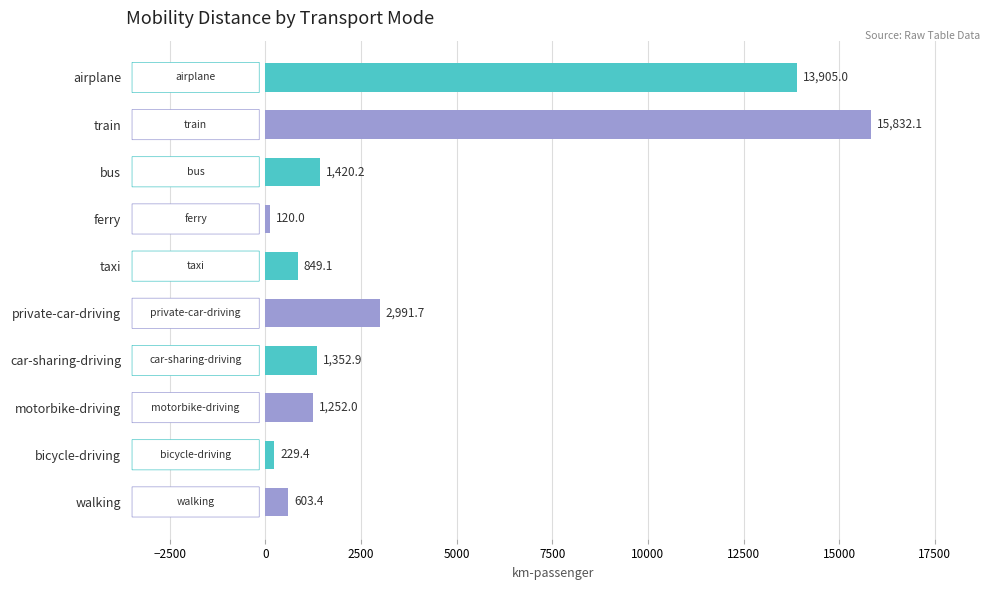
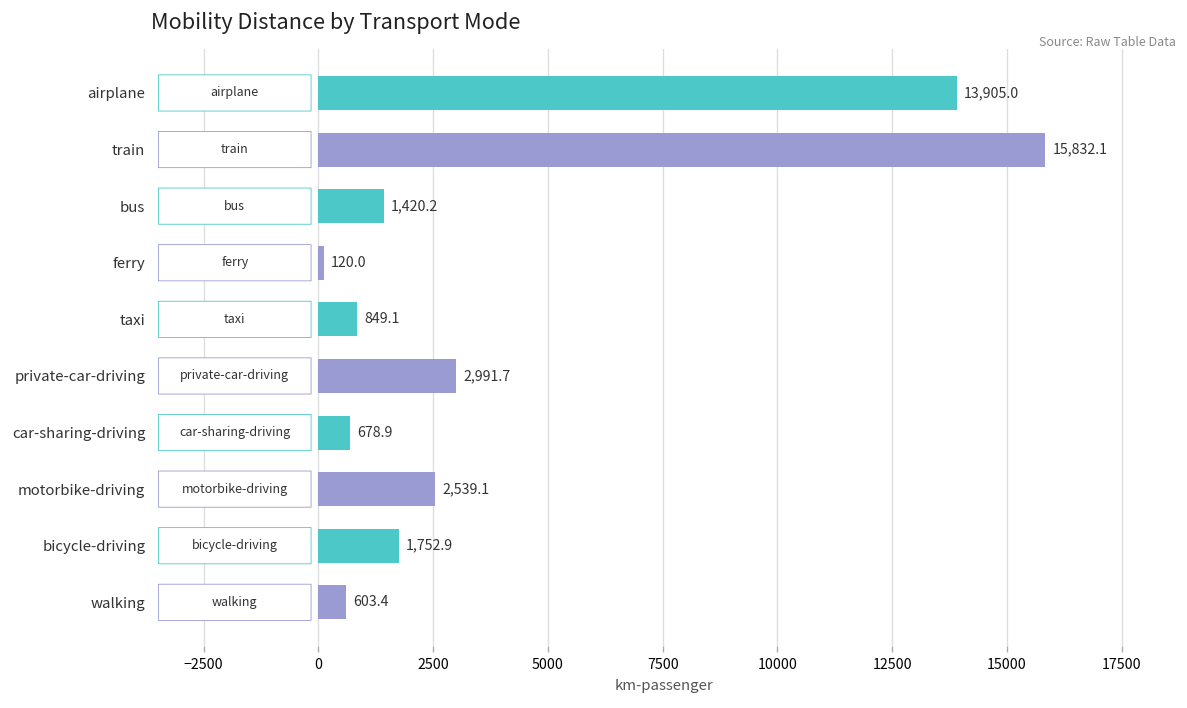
car-sharing-driving: 1,352.9 -> 678.9
motorbike-driving: 1,252.0 -> 2,539.1
bicycle-driving: 229.4 -> 1,752.9
